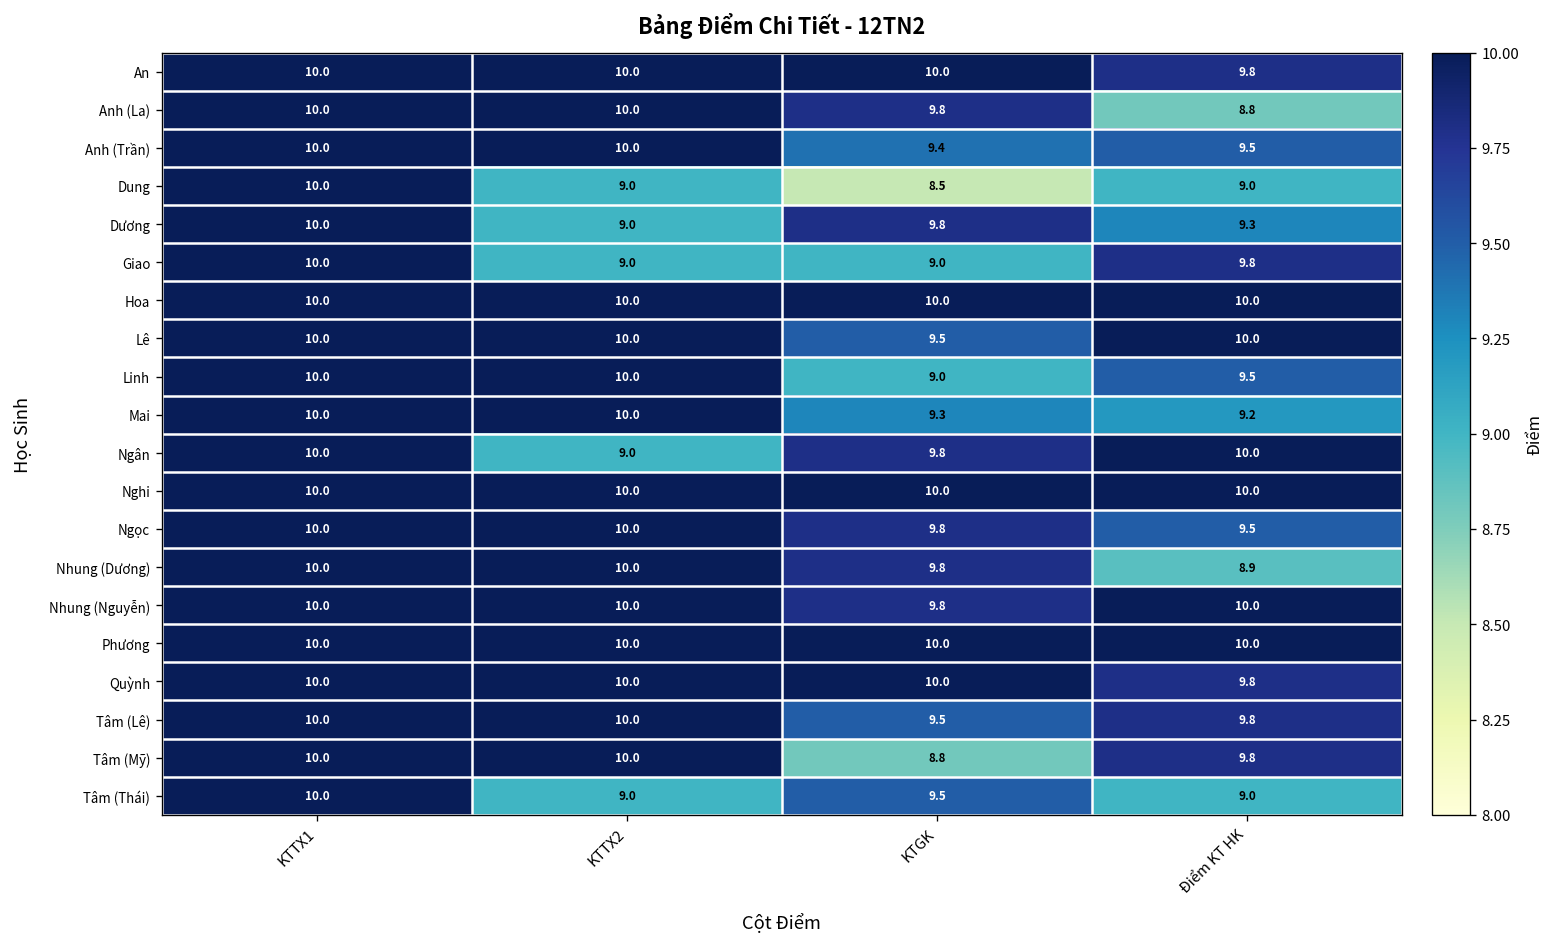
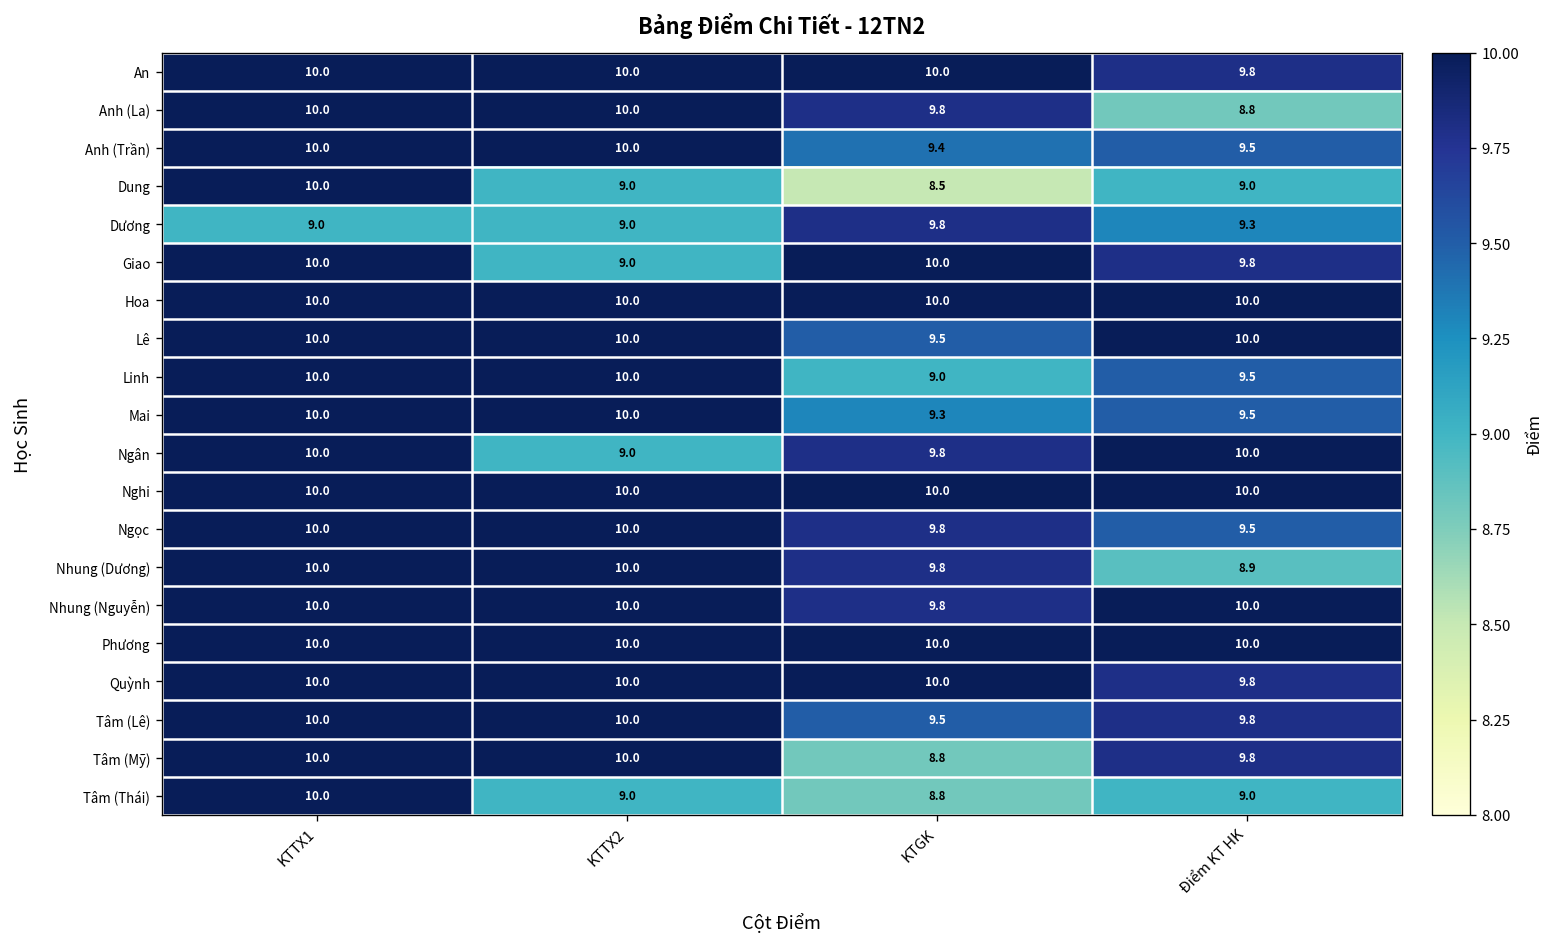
Dương, KTTX1: 10.0 -> 9.0
Giao, KTGK: 9.0 -> 10.0
Mai, Điểm KT HK: 9.2 -> 9.5
Tâm (Thái), KTGK: 9.5 -> 8.8
